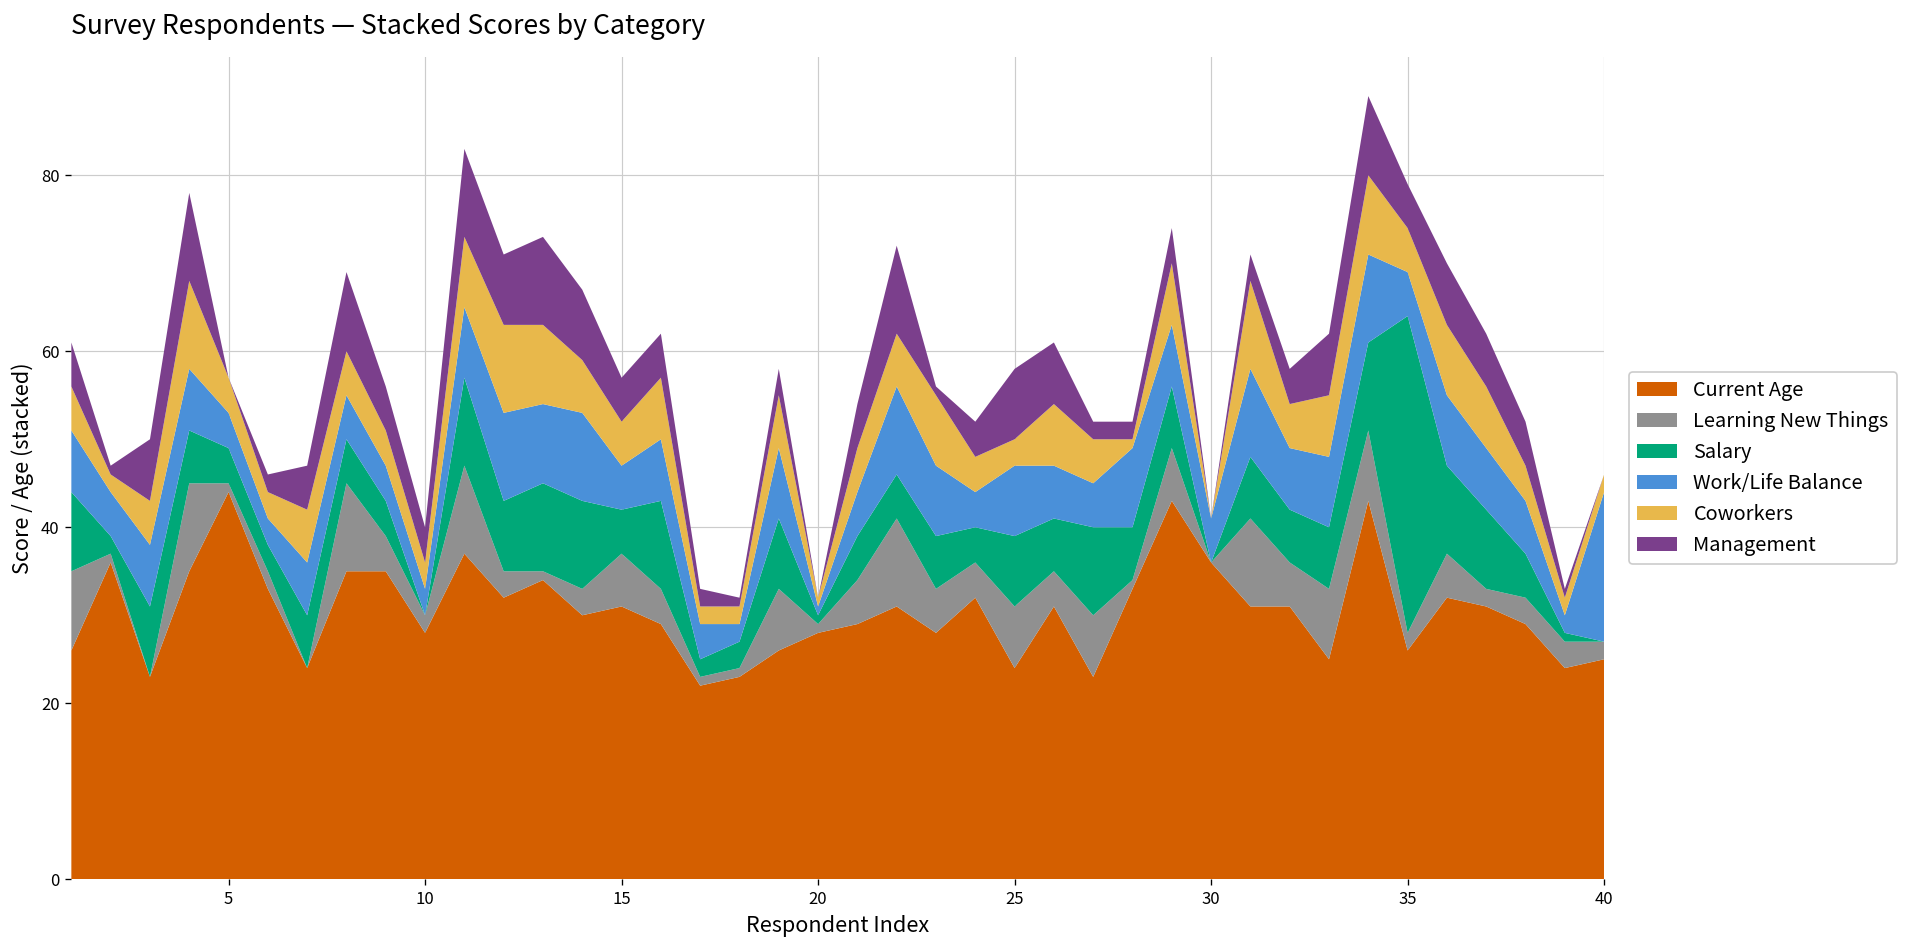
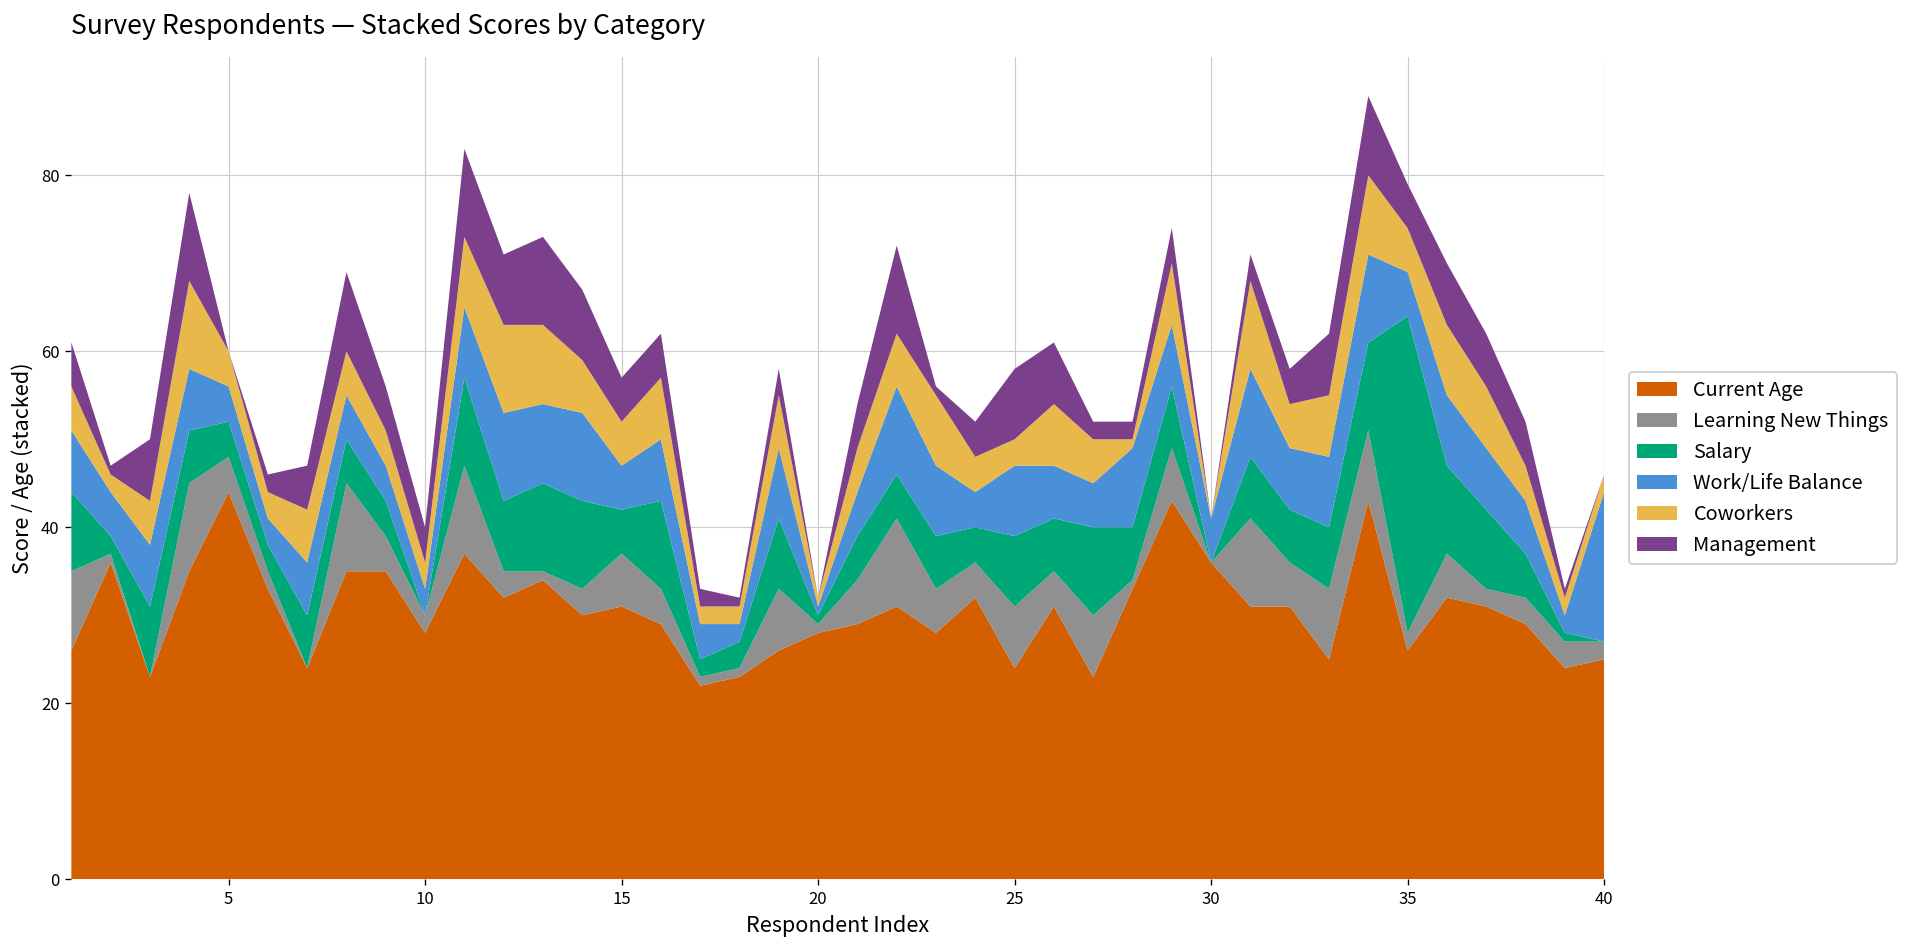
Learning New Things, 5: 1 -> 4
